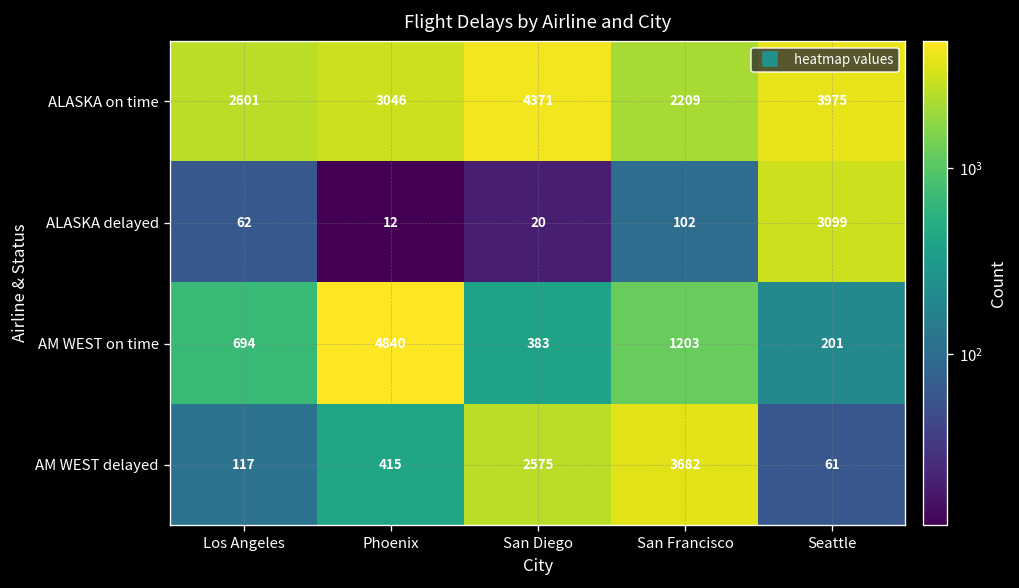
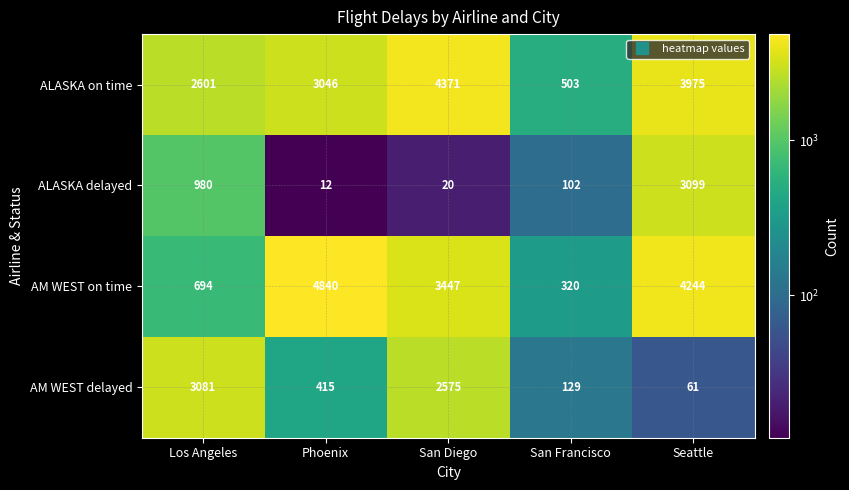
ALASKA on time, San Francisco: 2209 -> 503
ALASKA delayed, Los Angeles: 62 -> 980
AM WEST on time, San Diego: 383 -> 3447
AM WEST on time, San Francisco: 1203 -> 320
AM WEST on time, Seattle: 201 -> 4244
AM WEST delayed, Los Angeles: 117 -> 3081
AM WEST delayed, San Francisco: 3682 -> 129
